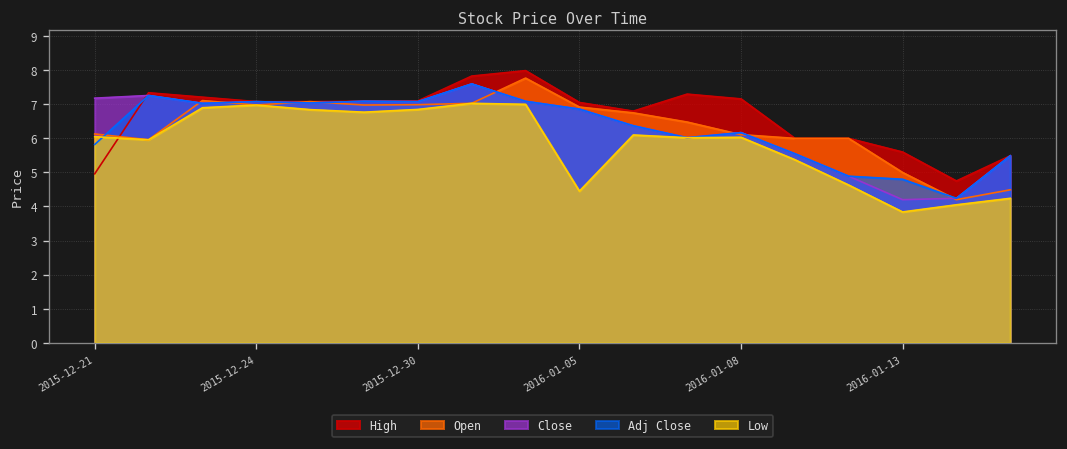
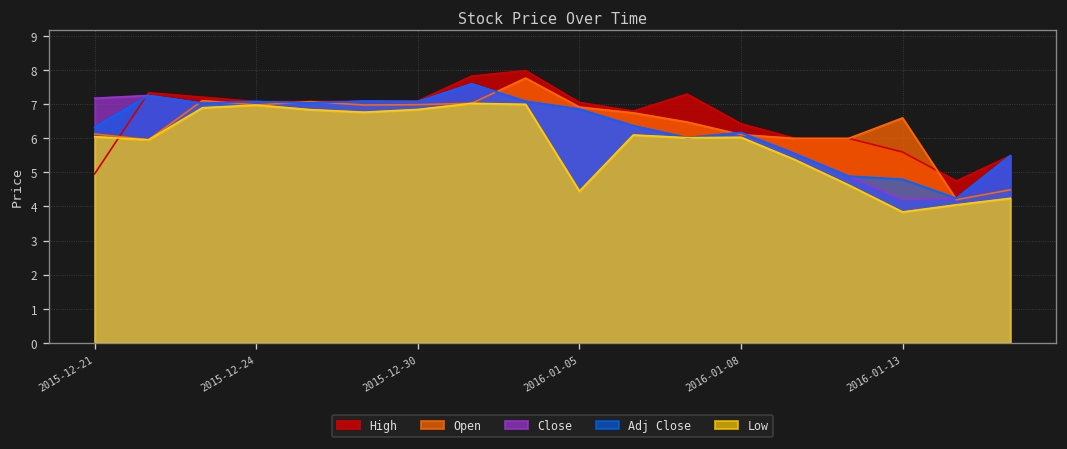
Adj Close, 2015-12-21: 5.8 -> 6.3
High, 2016-01-08: 7.2 -> 6.4
Open, 2016-01-13: 5.0 -> 6.6
